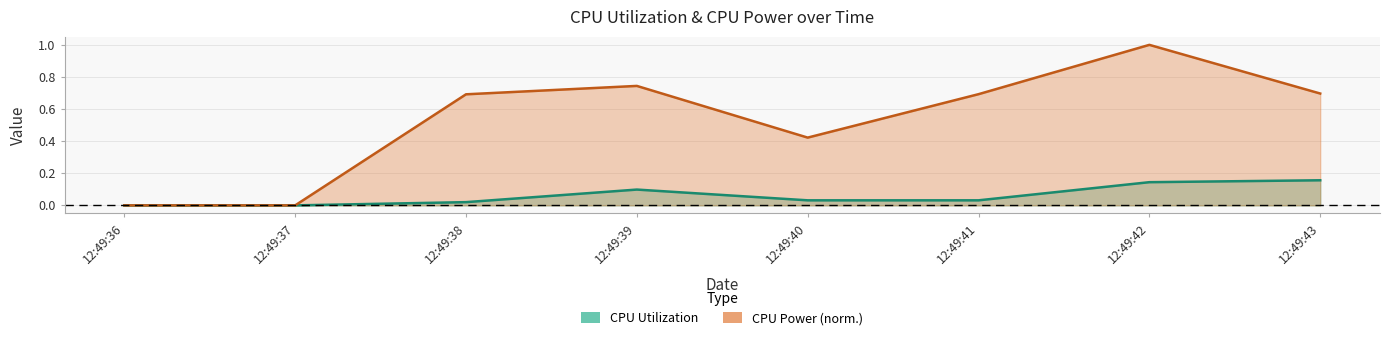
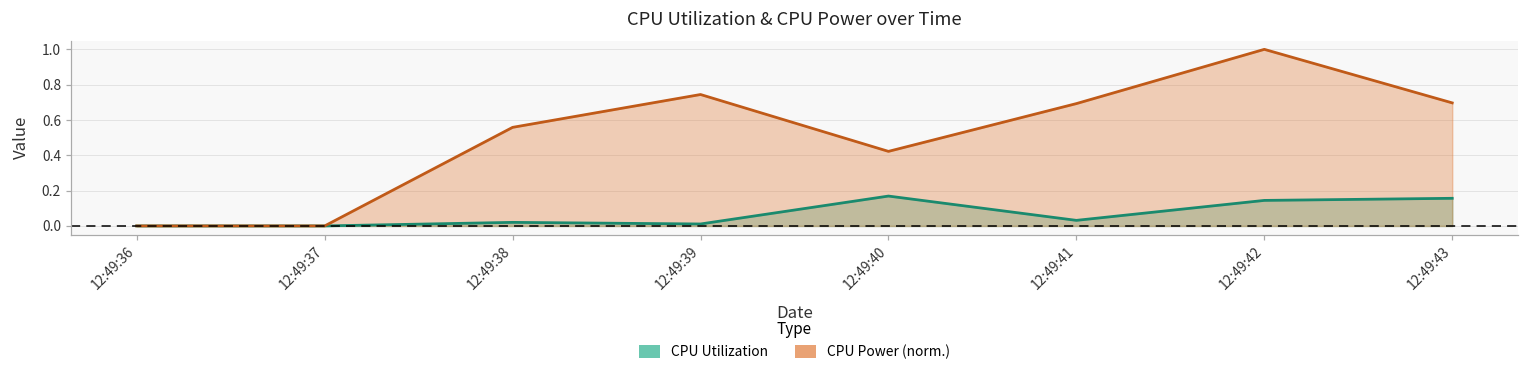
CPU Power (norm.), 12:49:38: 0.69 -> 0.56
CPU Utilization, 12:49:39: 0.10 -> 0.01
CPU Utilization, 12:49:40: 0.03 -> 0.17
